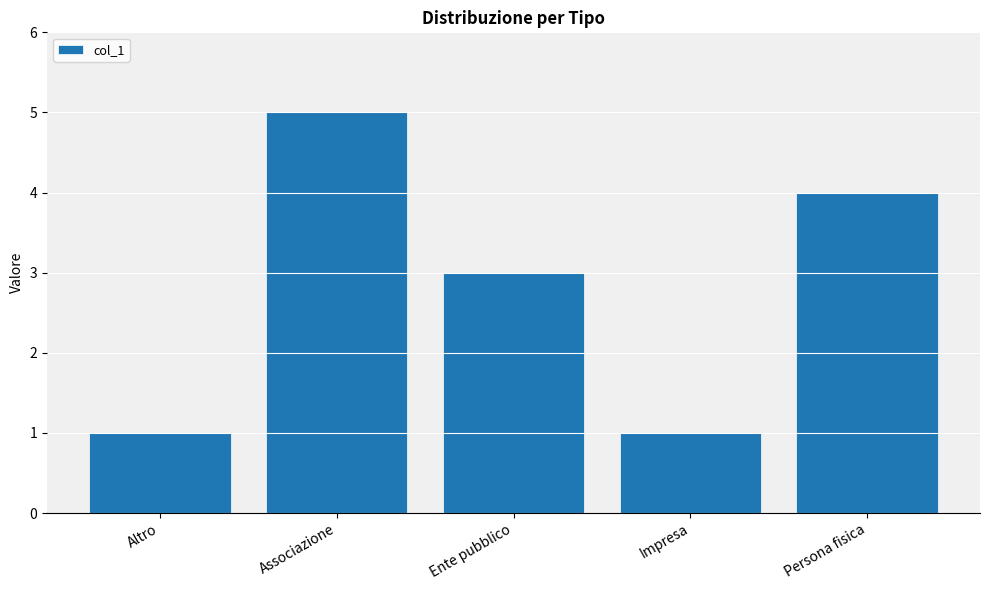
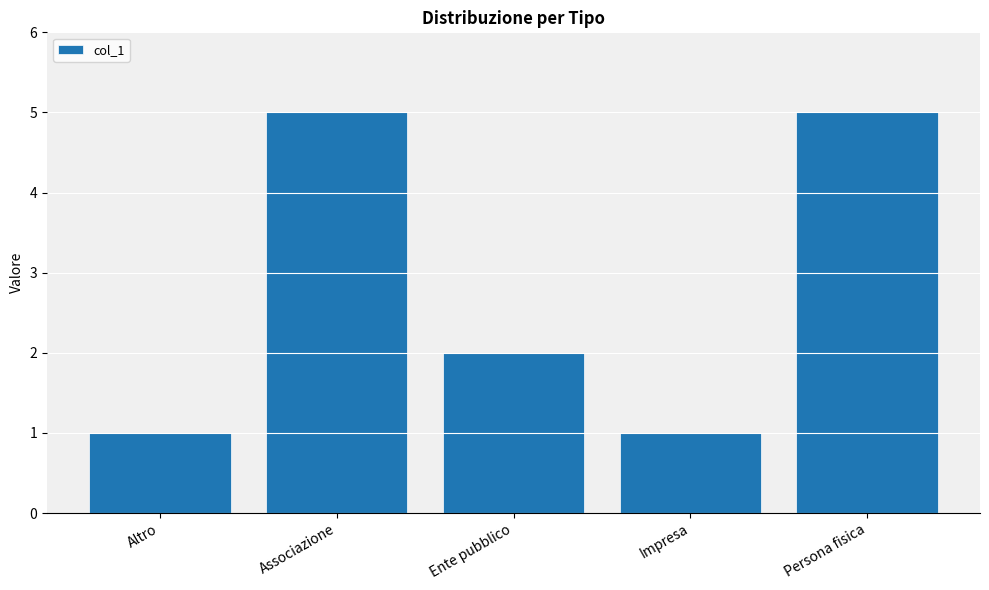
Ente pubblico: 3 -> 2
Persona fisica: 4 -> 5
